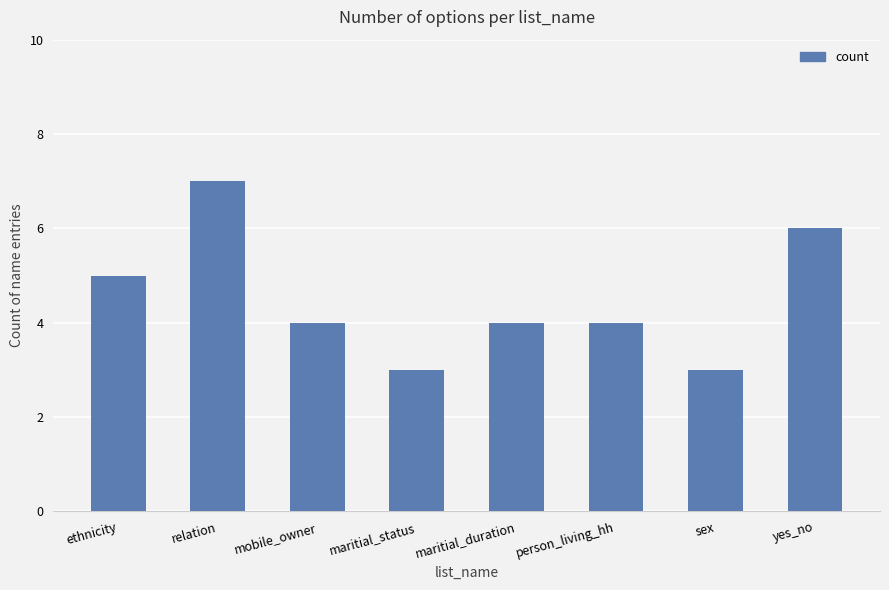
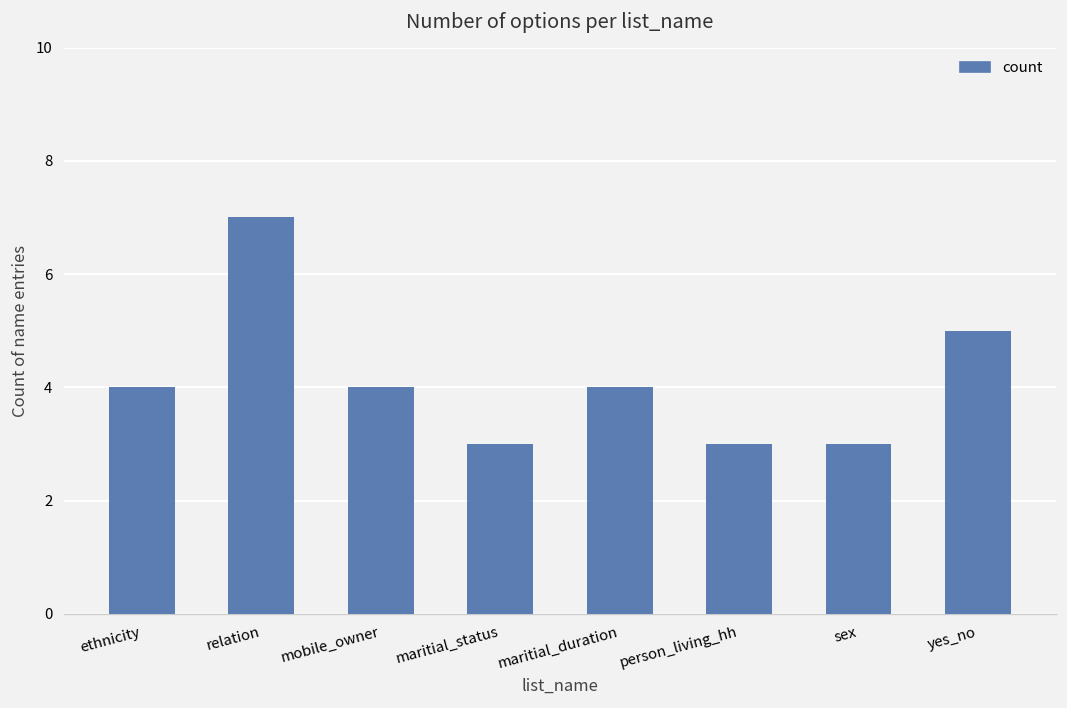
ethnicity: 5 -> 4
person_living_hh: 4 -> 3
yes_no: 6 -> 5
